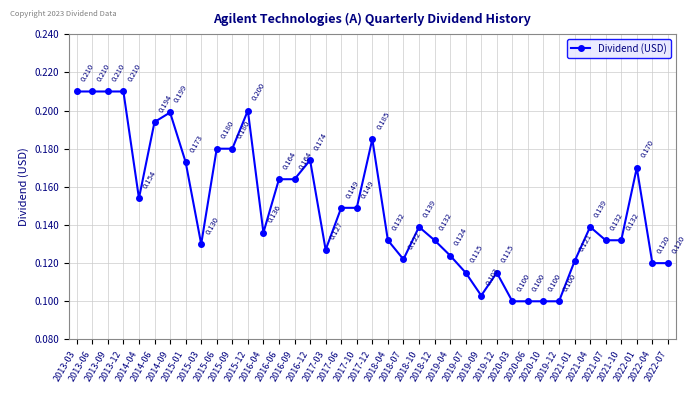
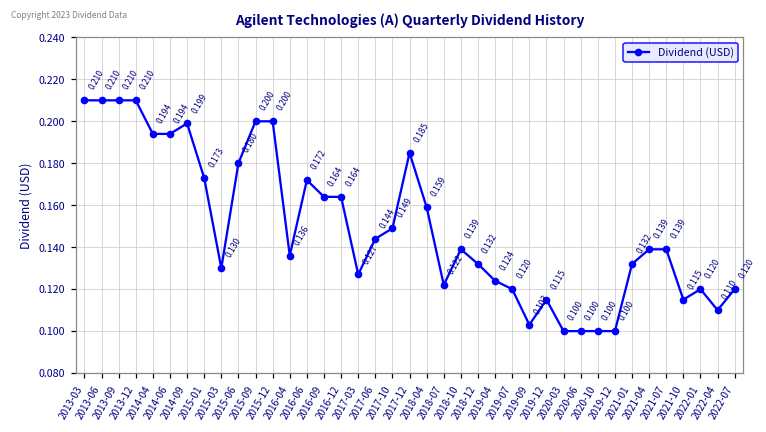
2014-04: 0.154 -> 0.194
2015-09: 0.180 -> 0.200
2016-06: 0.164 -> 0.172
2016-12: 0.174 -> 0.164
2017-06: 0.149 -> 0.144
2018-04: 0.132 -> 0.159
2019-07: 0.115 -> 0.120
2021-01: 0.121 -> 0.132
2021-07: 0.132 -> 0.139
2021-10: 0.132 -> 0.115
2022-01: 0.170 -> 0.120
2022-04: 0.120 -> 0.110
